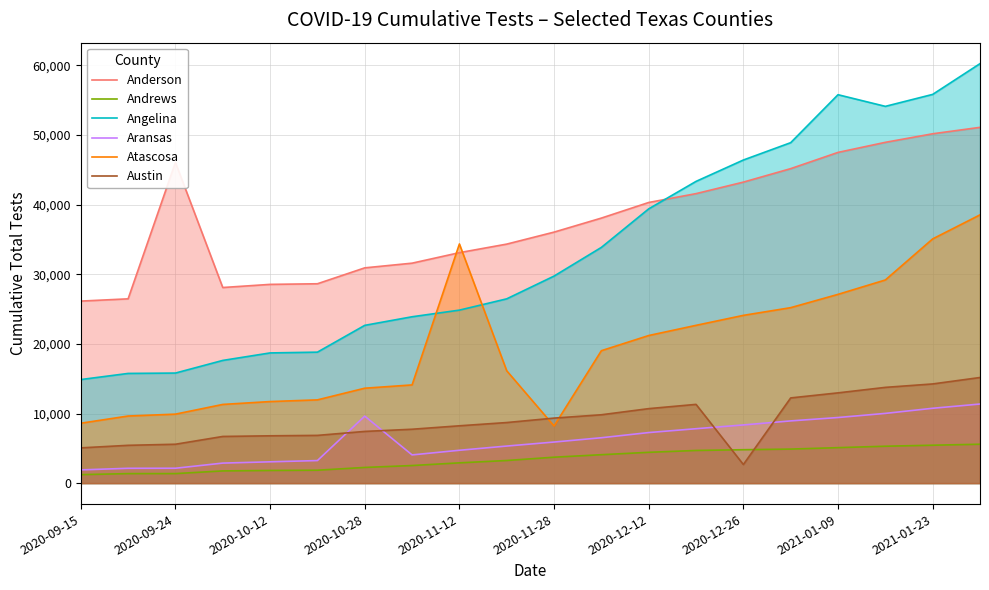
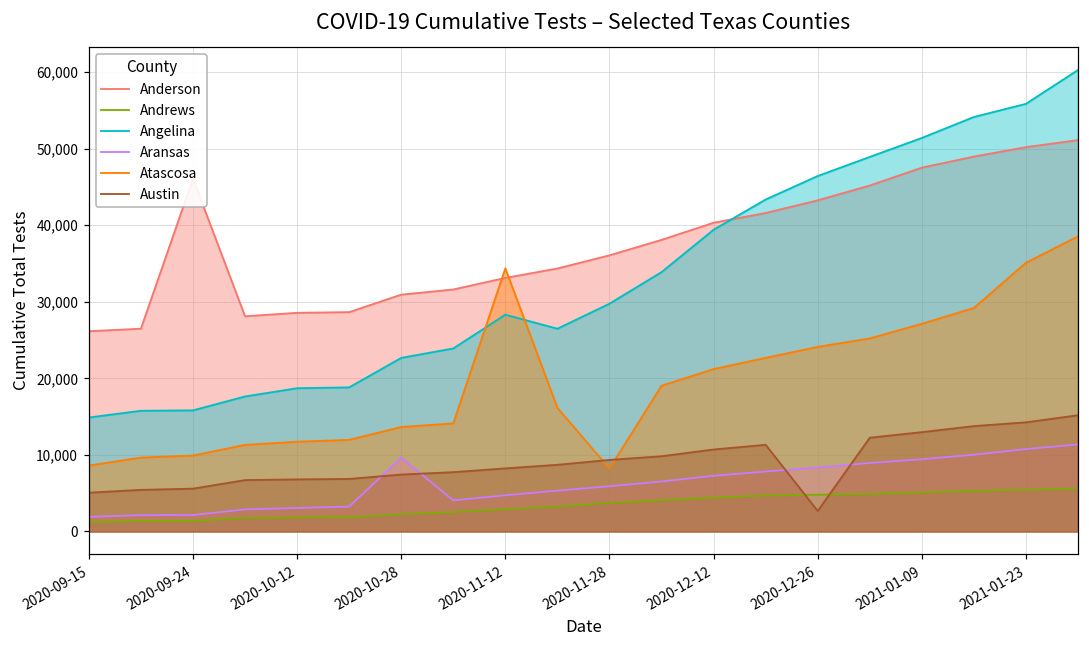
Angelina, 2020-11-12: 25,000 -> 28,000
Angelina, 2021-01-09: 56,000 -> 51,000
